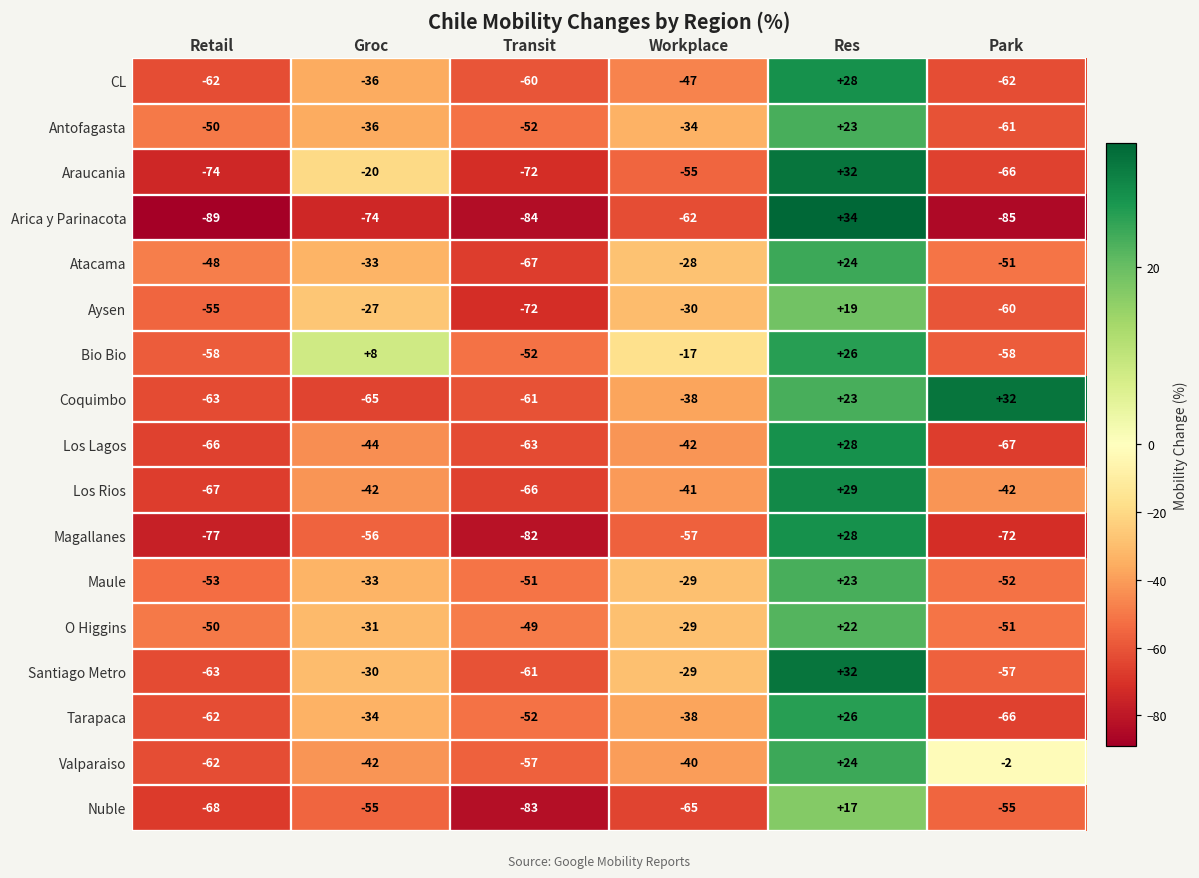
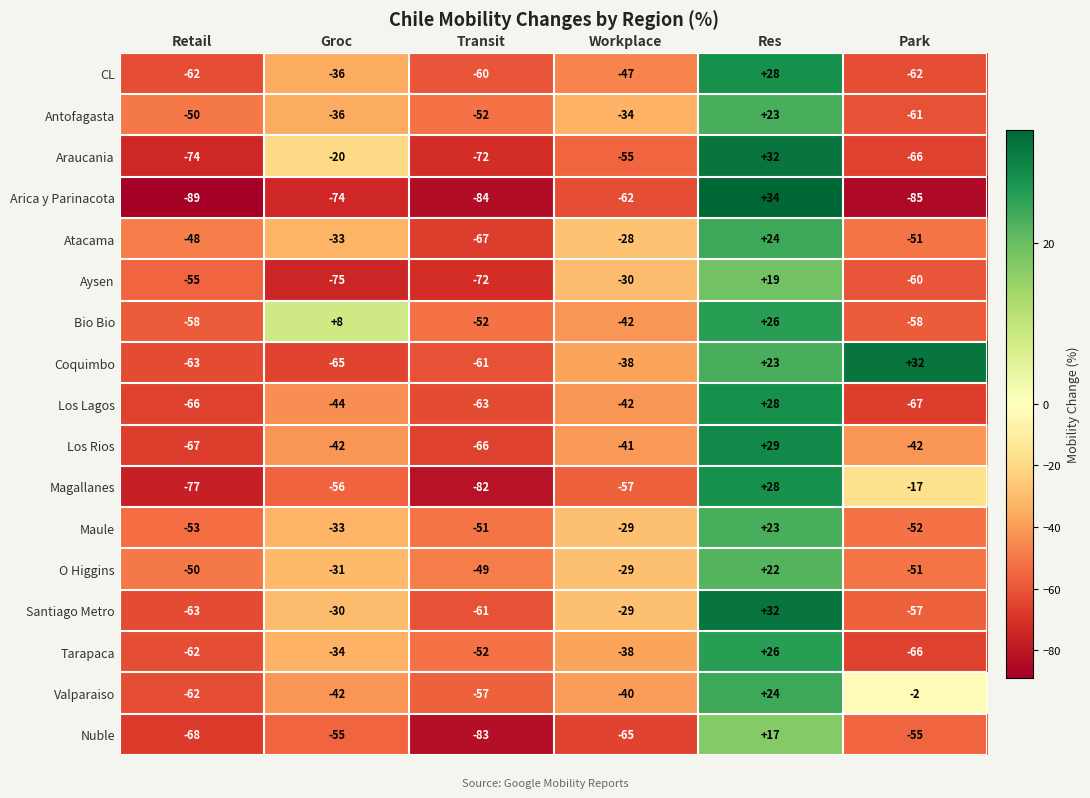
Aysen, Groc: -27 -> -75
Bio Bio, Workplace: -17 -> -42
Magallanes, Park: -72 -> -17
